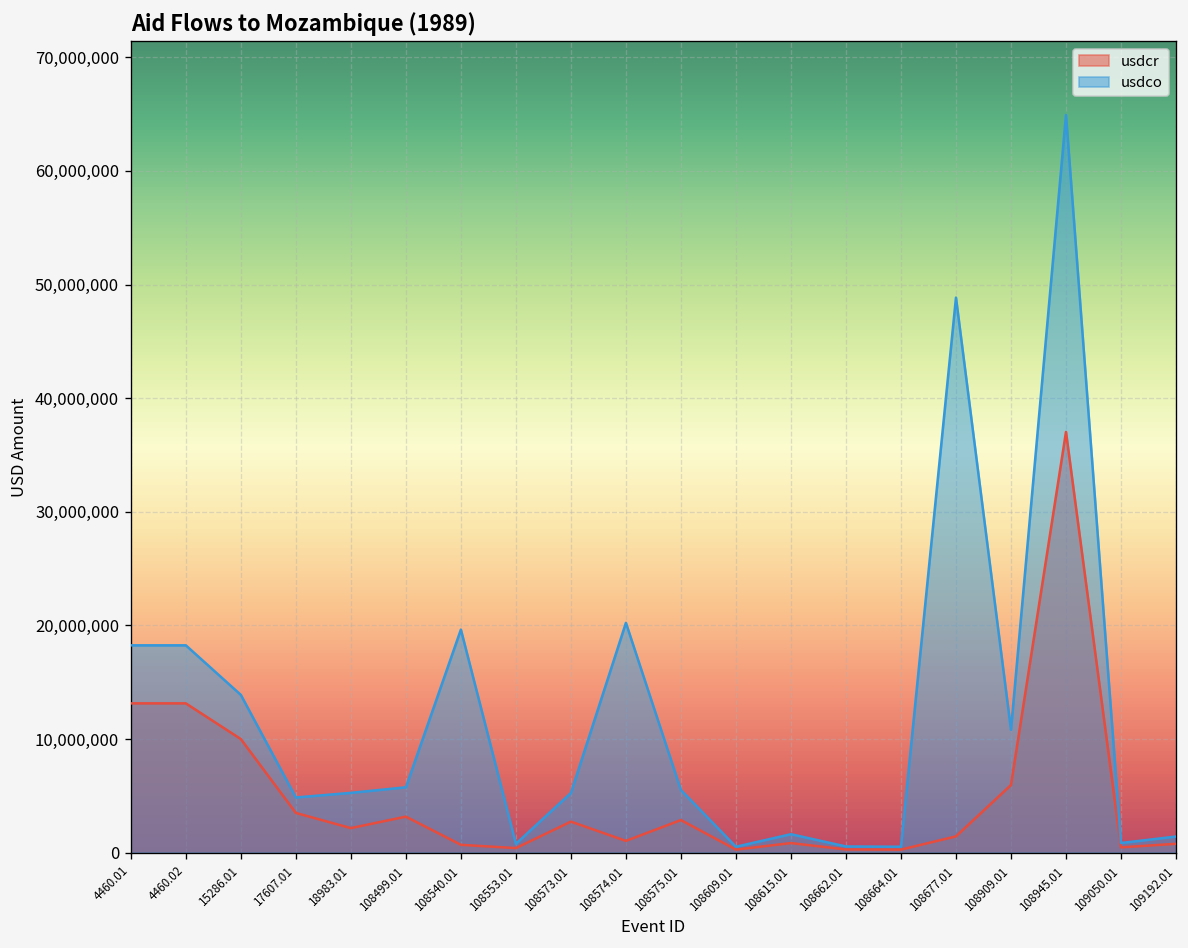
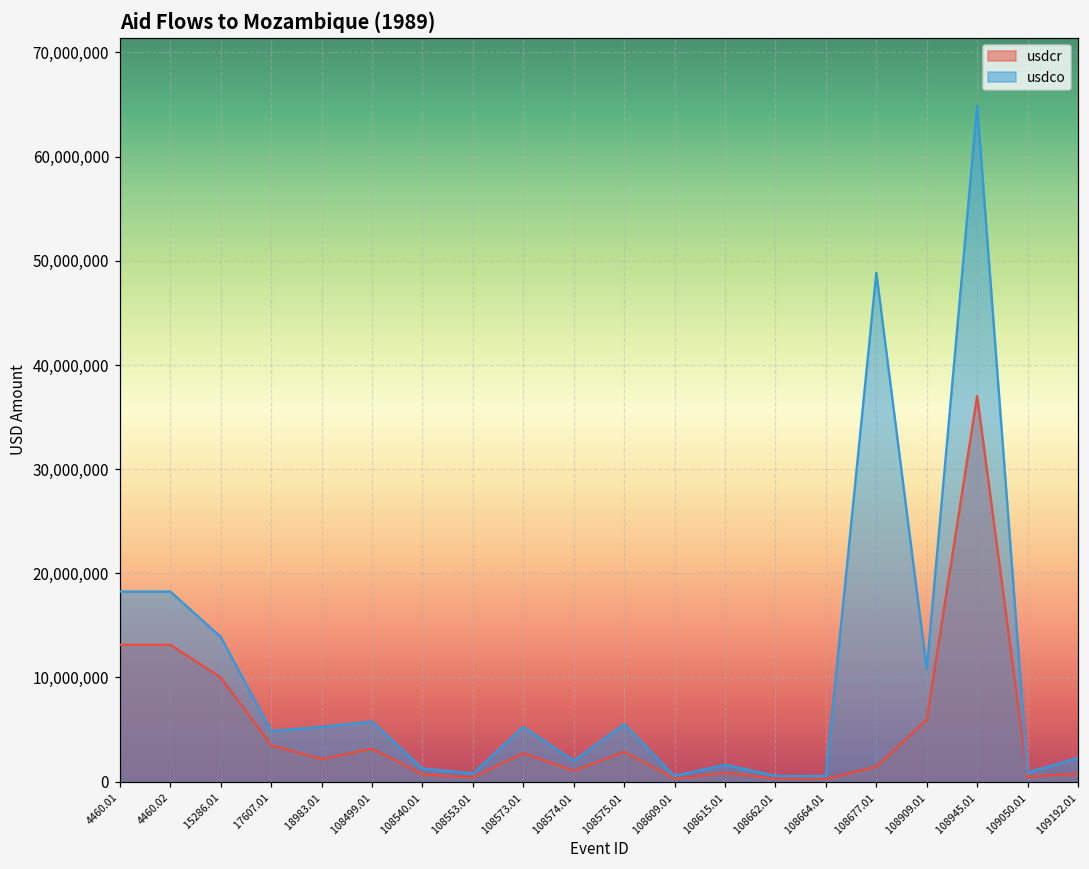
usdco, 108540.01: 20,000,000 -> 1,000,000
usdco, 108574.01: 20,000,000 -> 2,000,000
usdco, 109192.01: 1,000,000 -> 2,000,000
